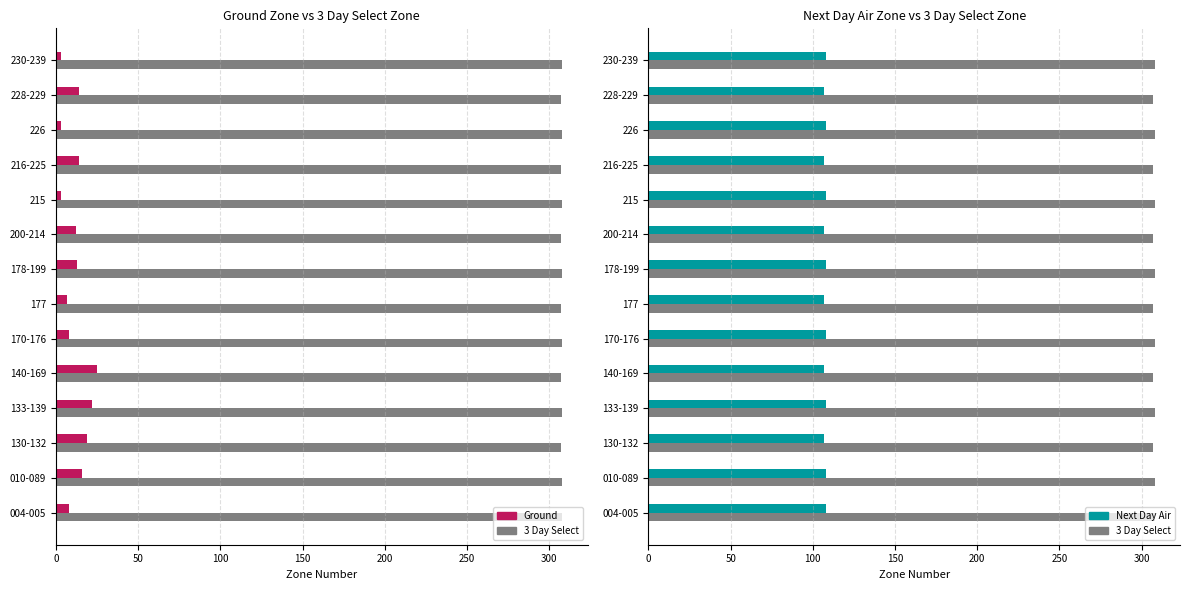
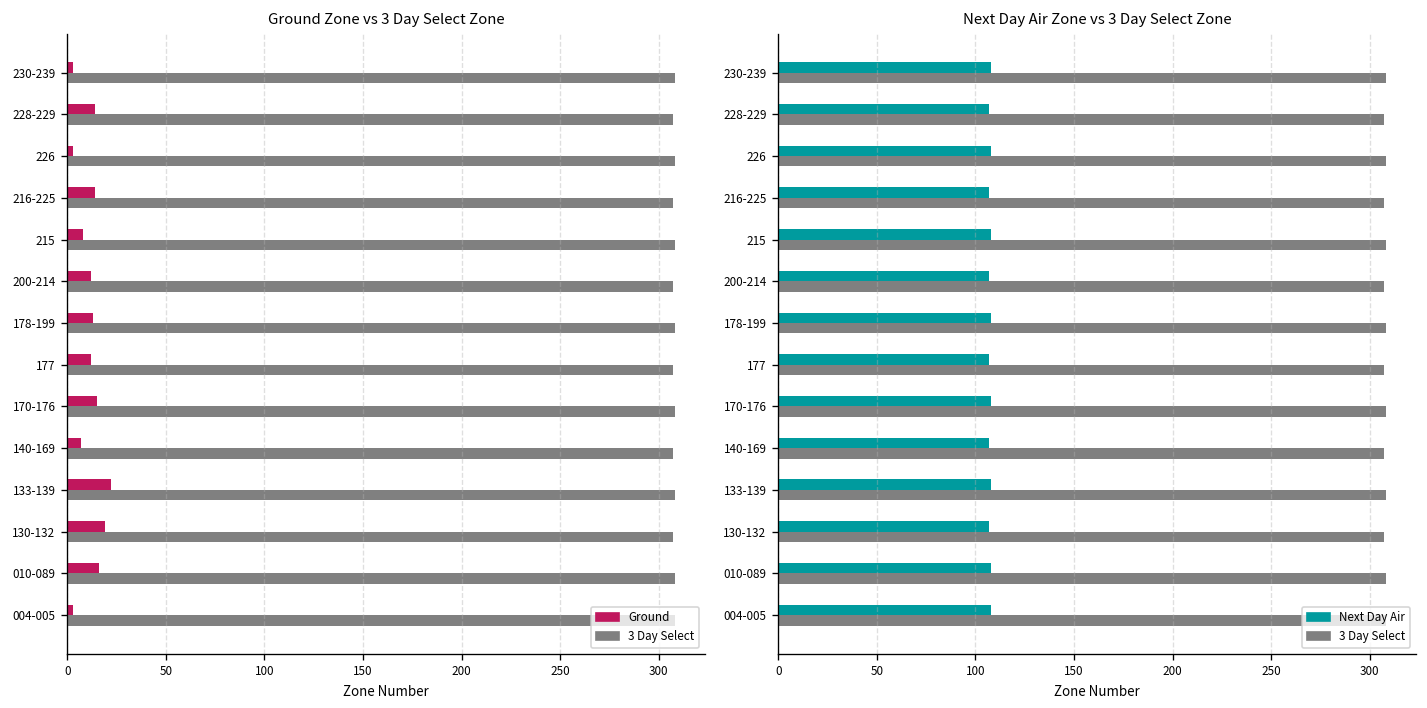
Ground Zone vs 3 Day Select Zone, Ground, 215: 3 -> 8
Ground Zone vs 3 Day Select Zone, Ground, 177: 7 -> 12
Ground Zone vs 3 Day Select Zone, Ground, 170-176: 8 -> 15
Ground Zone vs 3 Day Select Zone, Ground, 140-169: 25 -> 7
Ground Zone vs 3 Day Select Zone, Ground, 004-005: 8 -> 3
